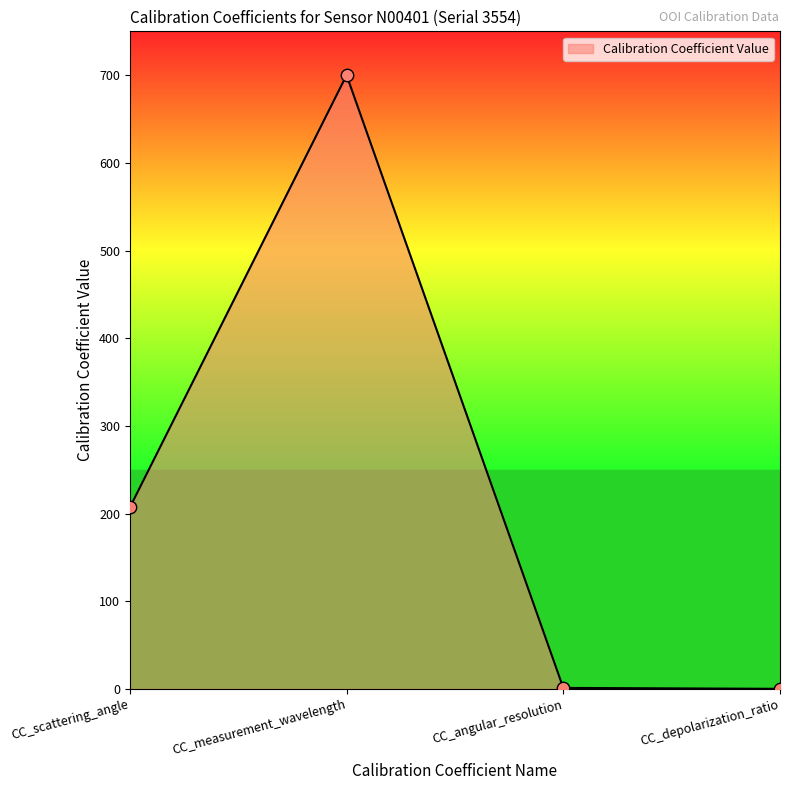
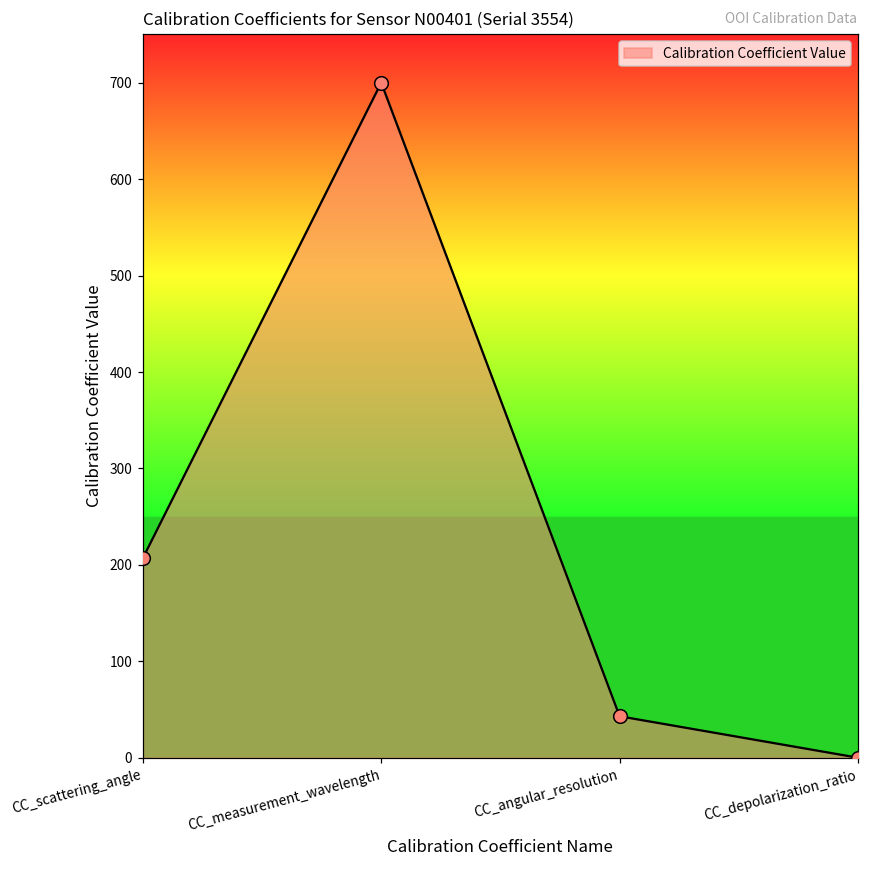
CC_angular_resolution: 0 -> 40
